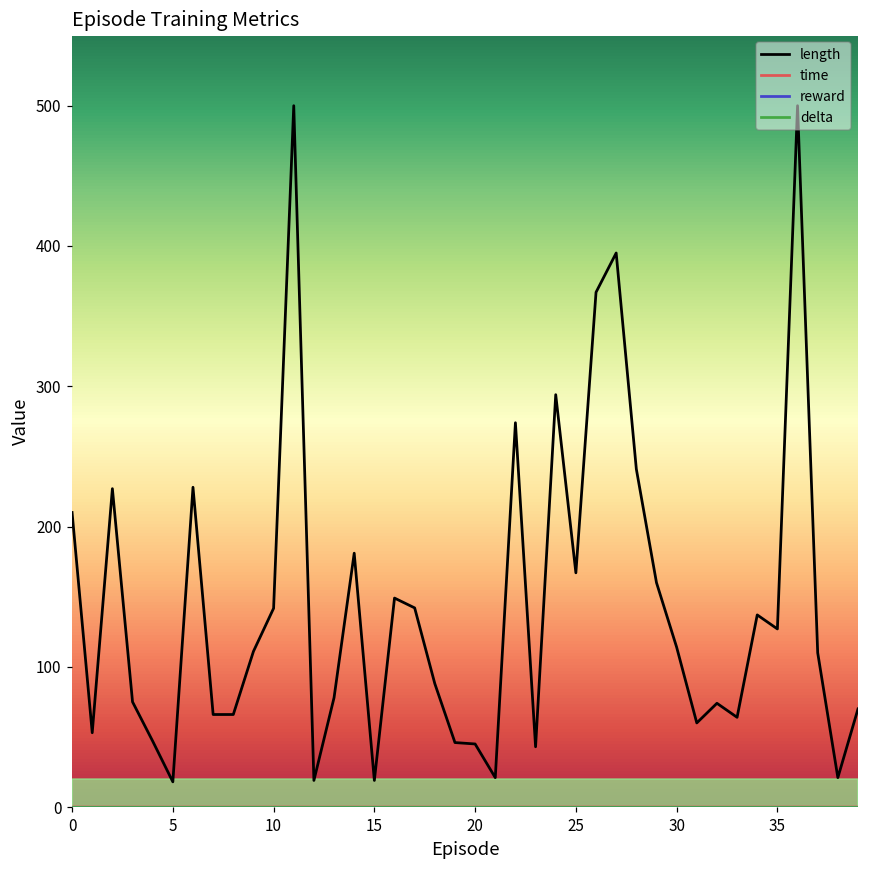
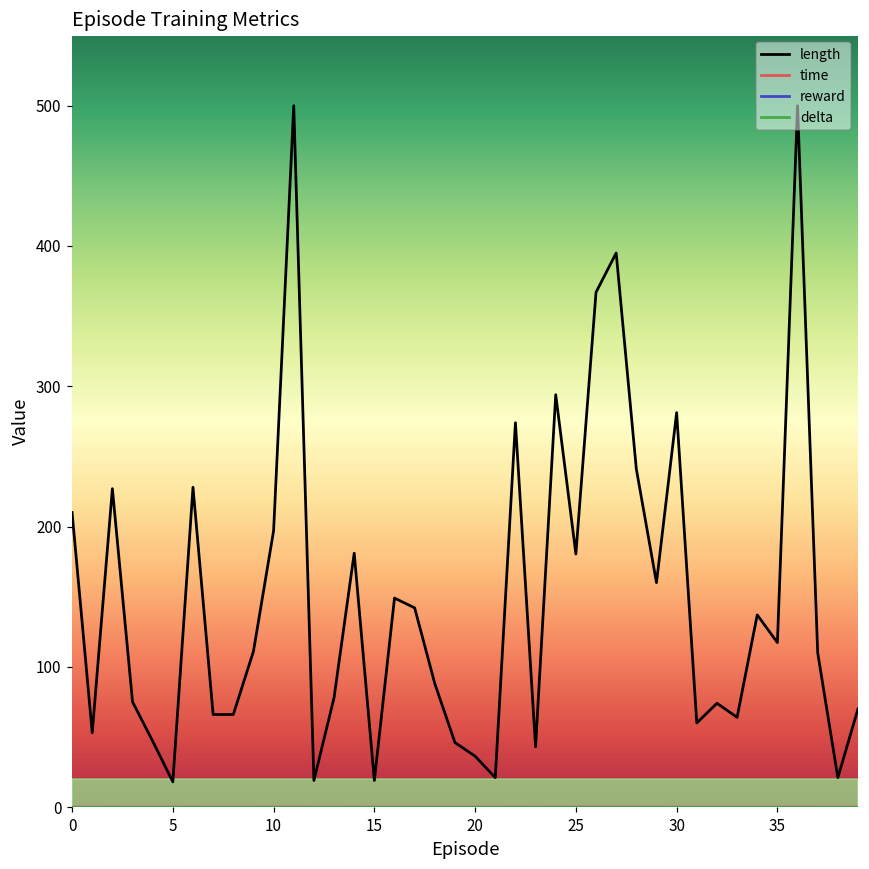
length, 10: 142 -> 197
length, 20: 45 -> 36
length, 25: 167 -> 180
length, 30: 114 -> 281
length, 35: 127 -> 117
